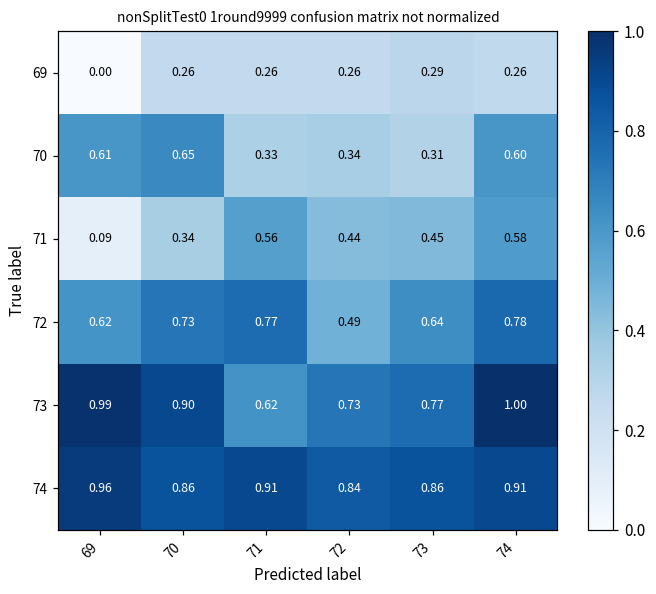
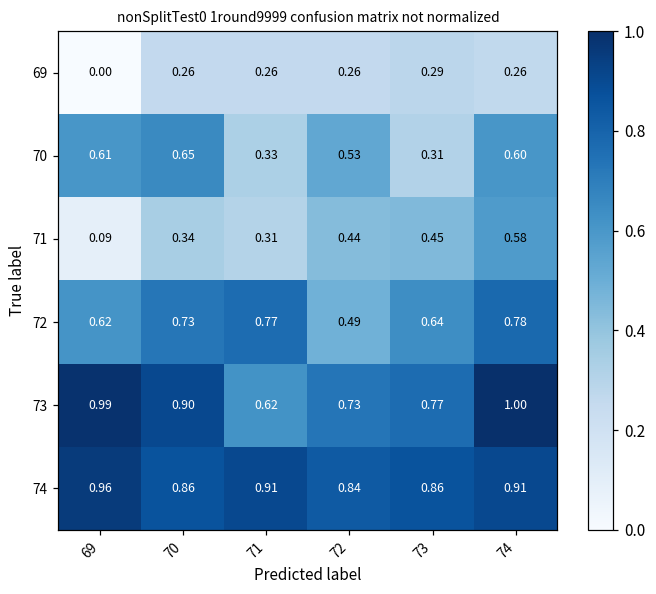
70, 72: 0.34 -> 0.53
71, 71: 0.56 -> 0.31
